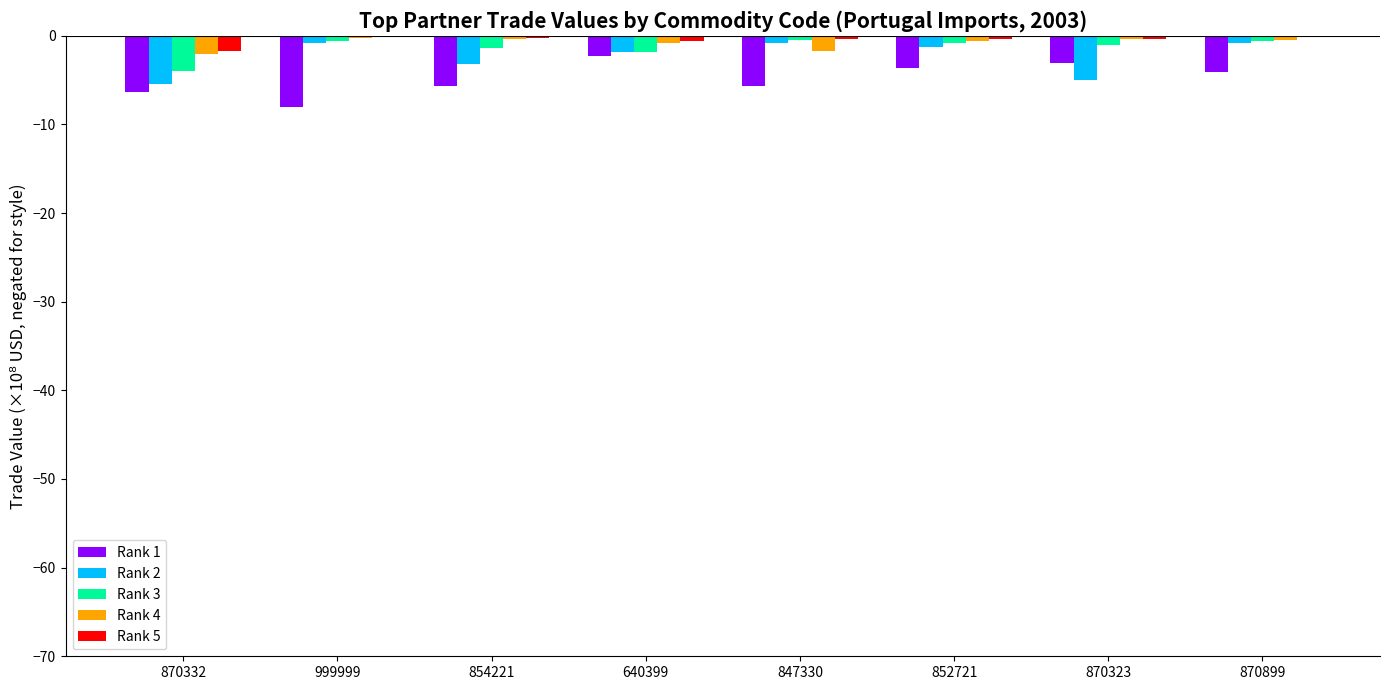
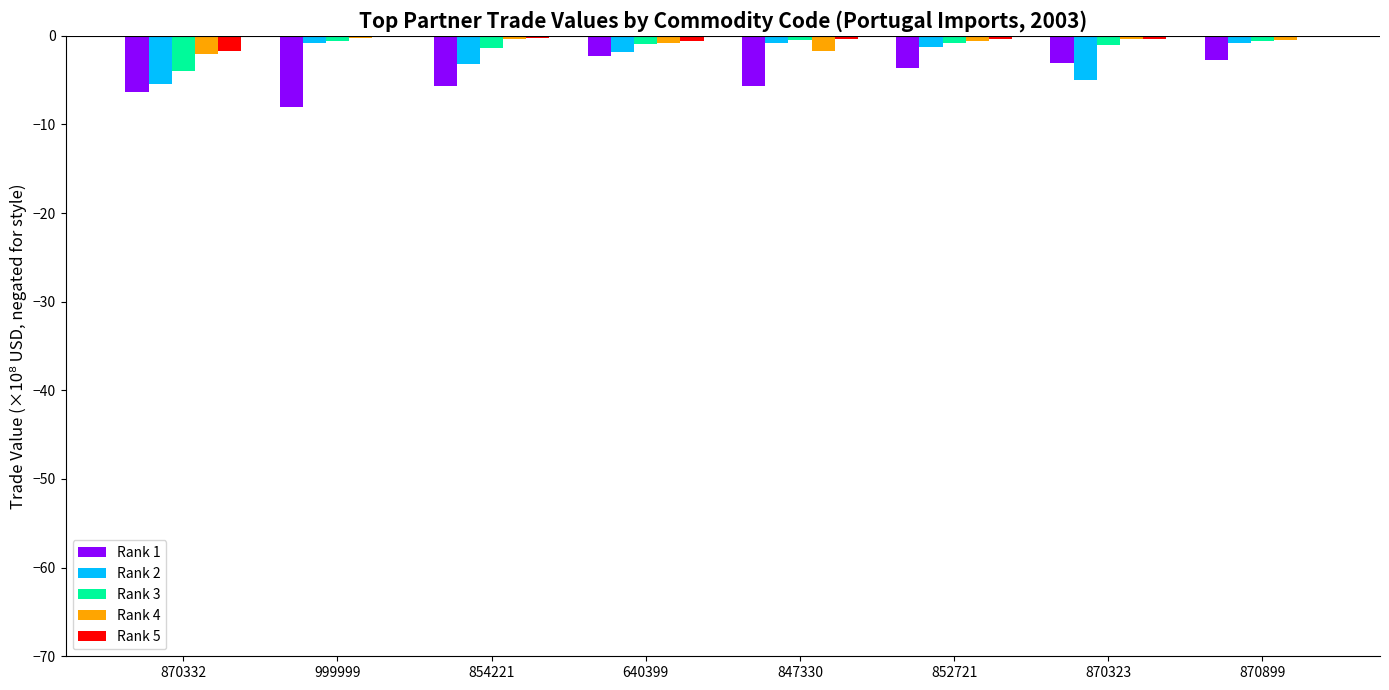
Rank 3, 640399: -2 -> -1
Rank 1, 870899: -4 -> -3
